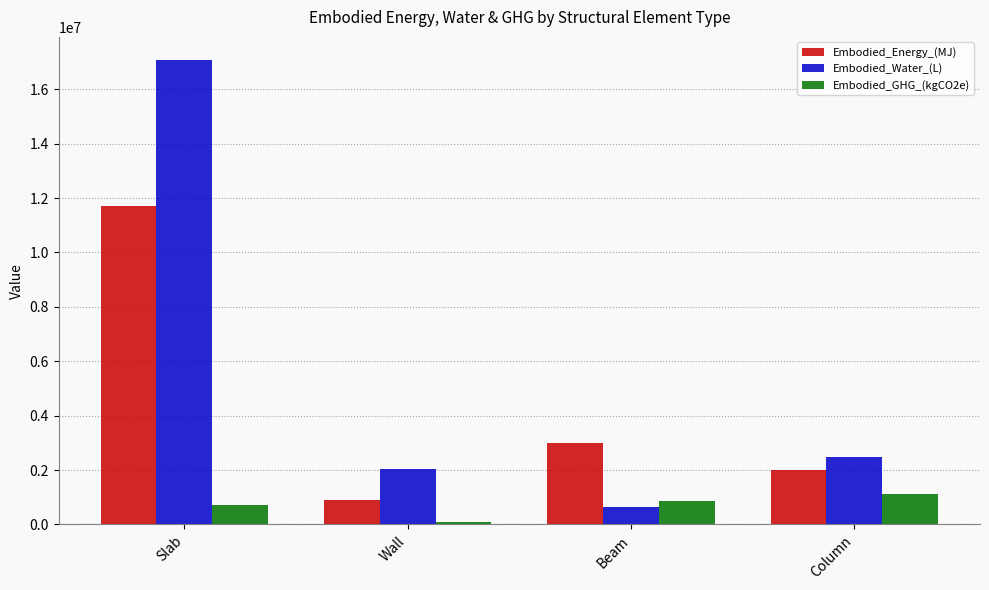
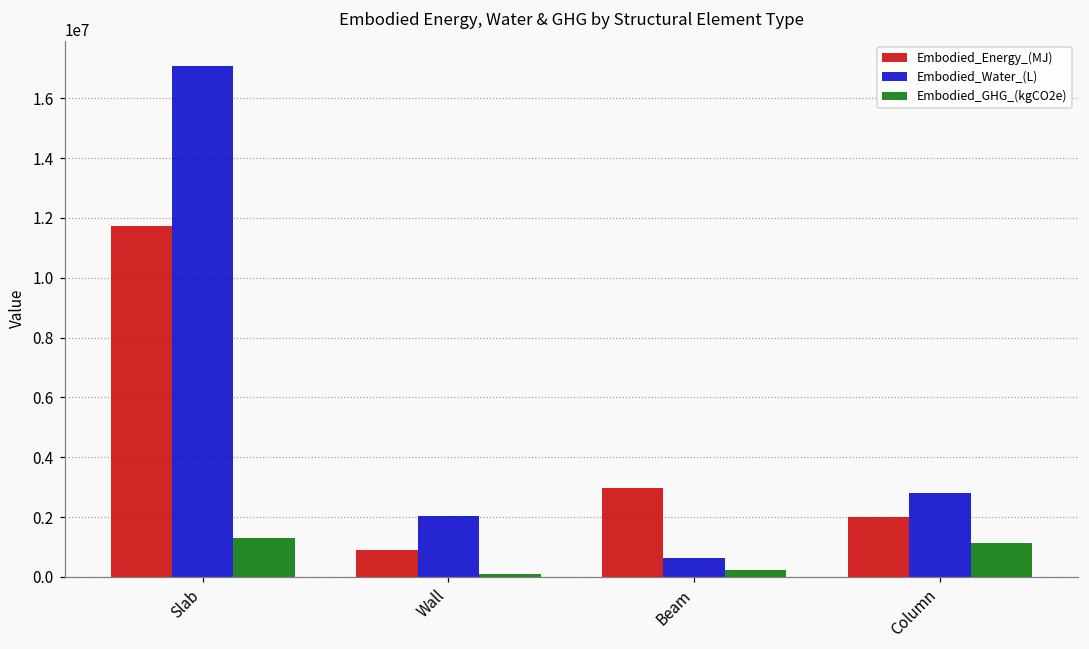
Embodied_GHG_(kgCO2e), Slab: 700000 -> 1300000
Embodied_GHG_(kgCO2e), Beam: 900000 -> 200000
Embodied_Water_(L), Column: 2500000 -> 2800000
